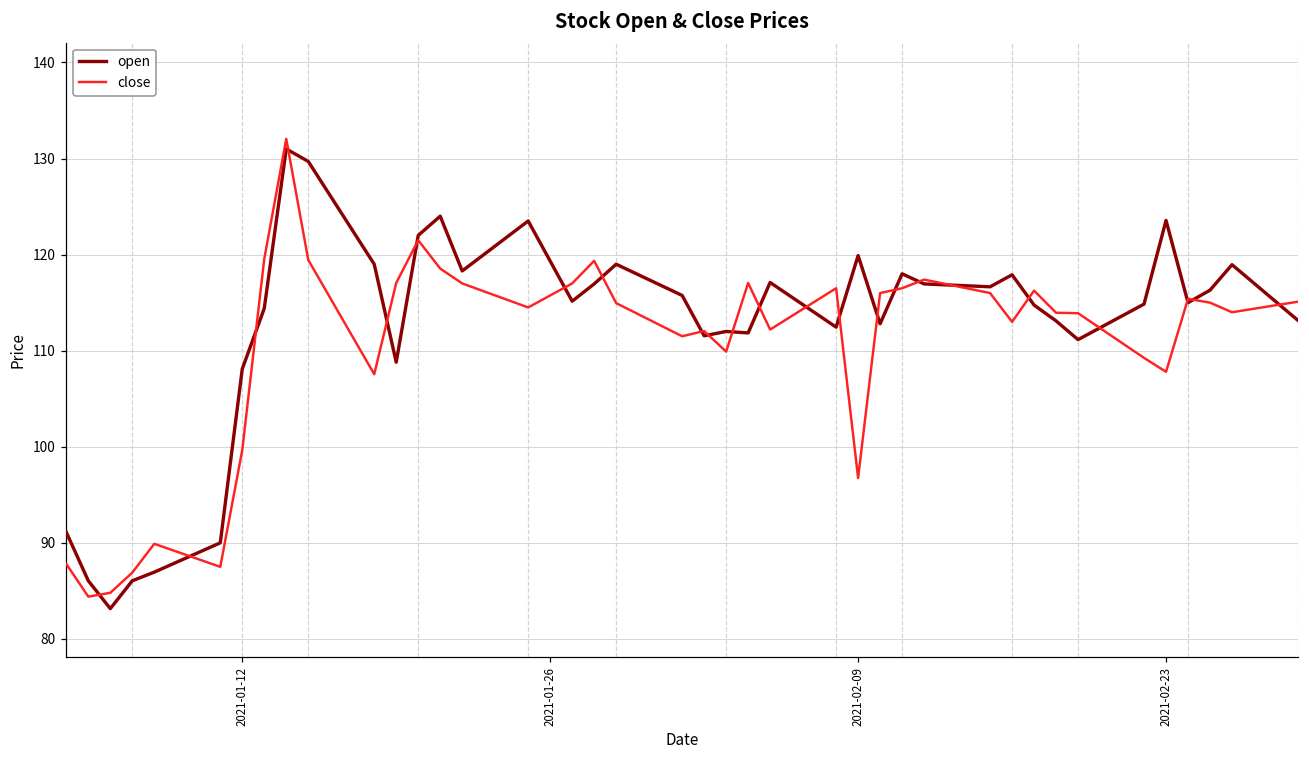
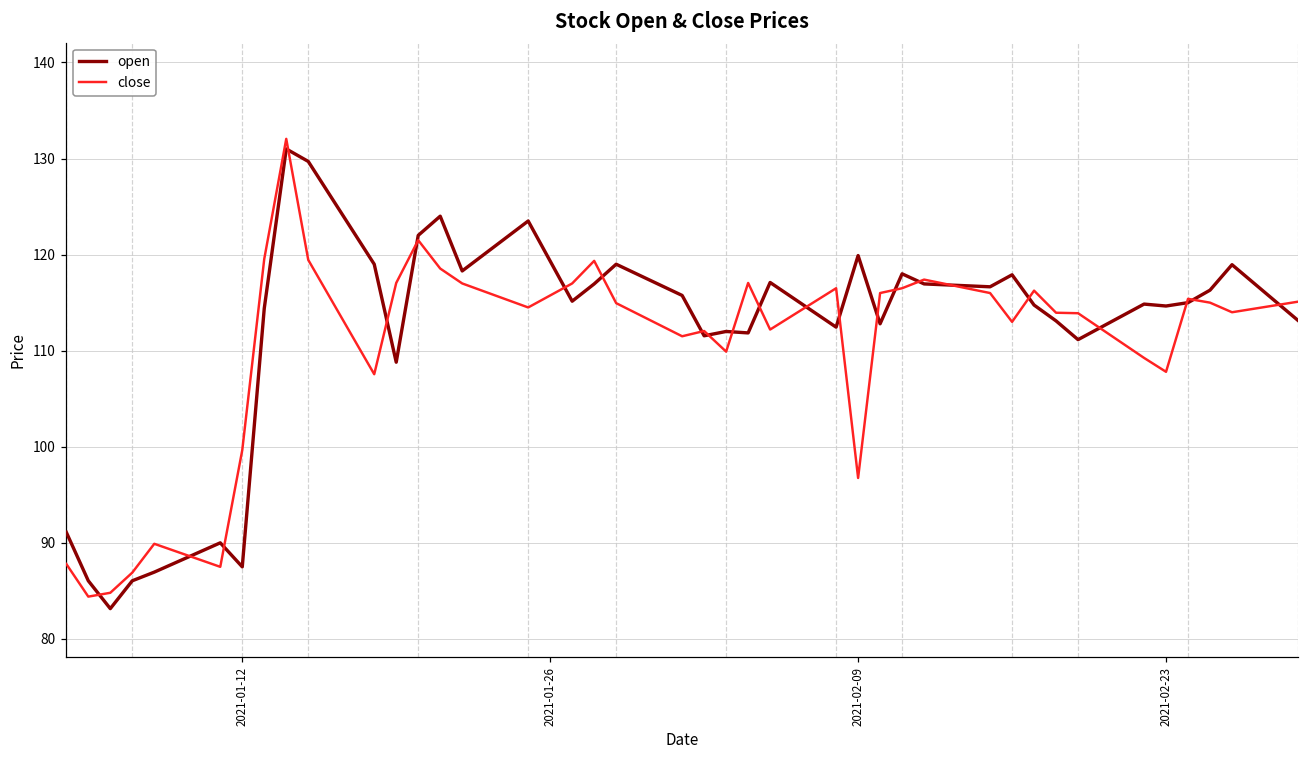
open, 2021-01-12: 108 -> 88
open, 2021-02-23: 124 -> 115
